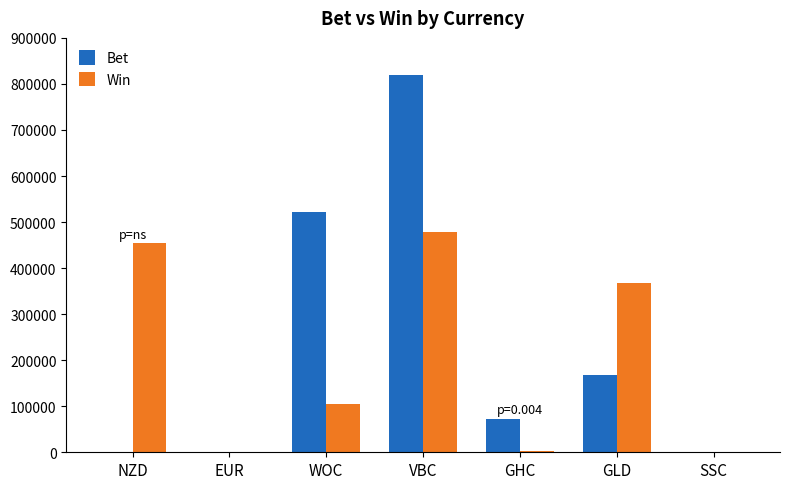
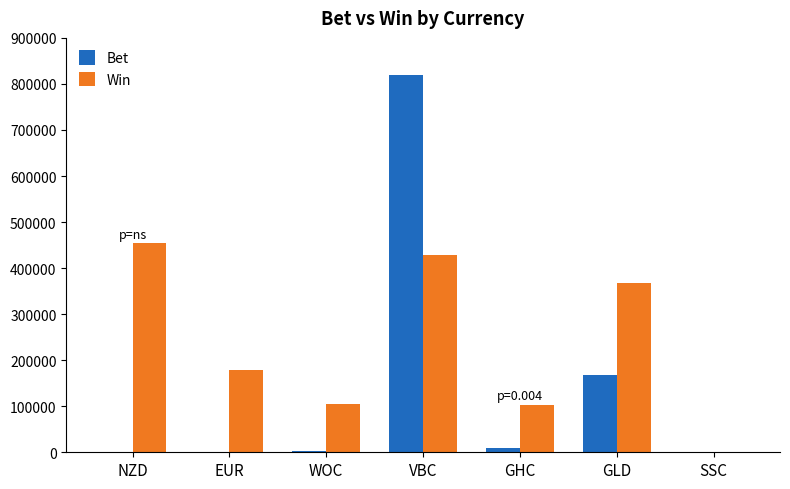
Win, EUR: 0 -> 180000
Bet, WOC: 520000 -> 0
Win, VBC: 480000 -> 430000
Bet, GHC: 70000 -> 10000
Win, GHC: 0 -> 100000
